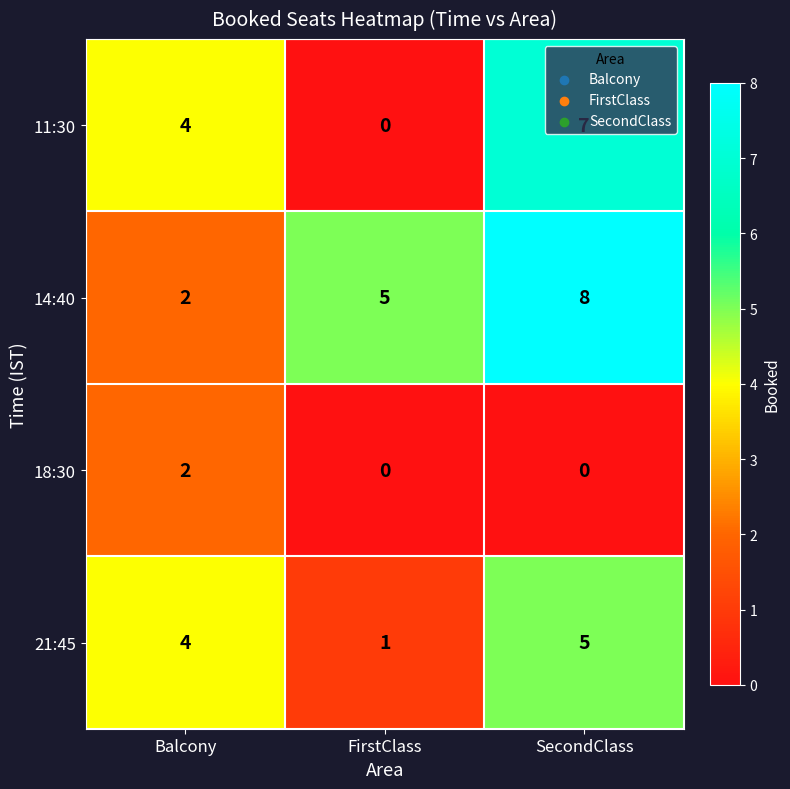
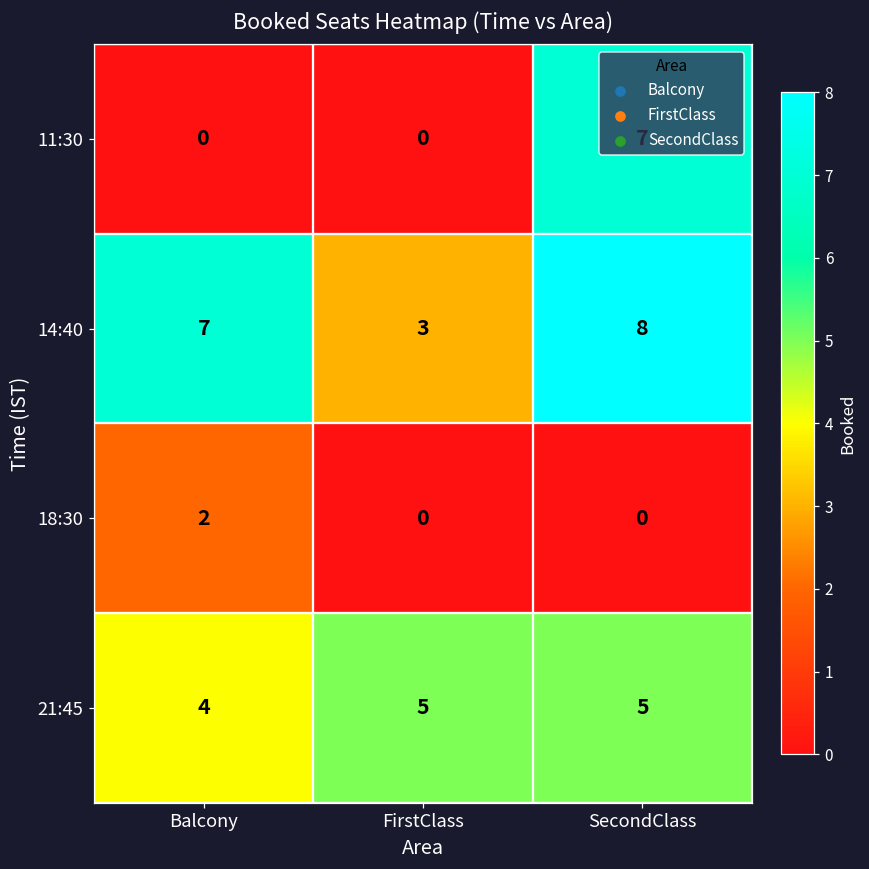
11:30, Balcony: 4 -> 0
14:40, Balcony: 2 -> 7
14:40, FirstClass: 5 -> 3
21:45, FirstClass: 1 -> 5
